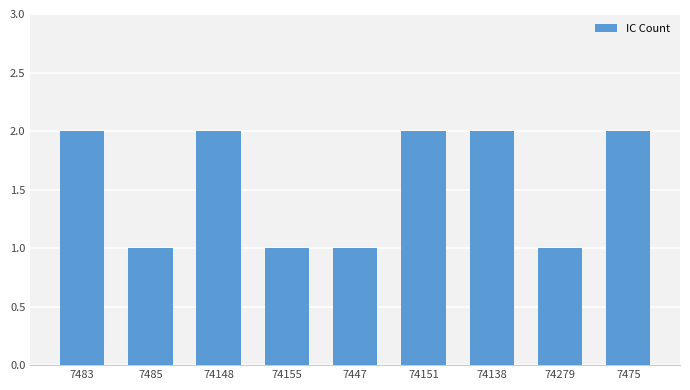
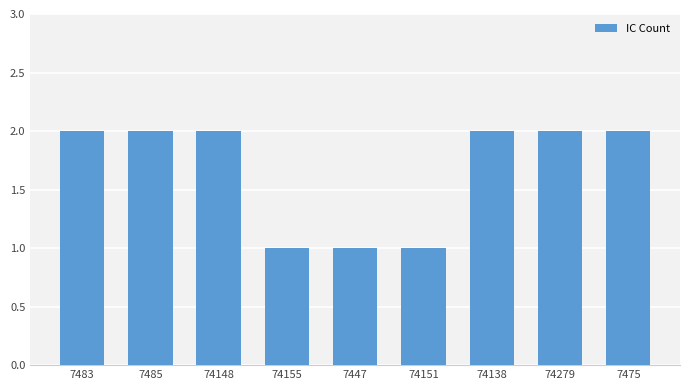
7485: 1 -> 2
74151: 2 -> 1
74279: 1 -> 2
